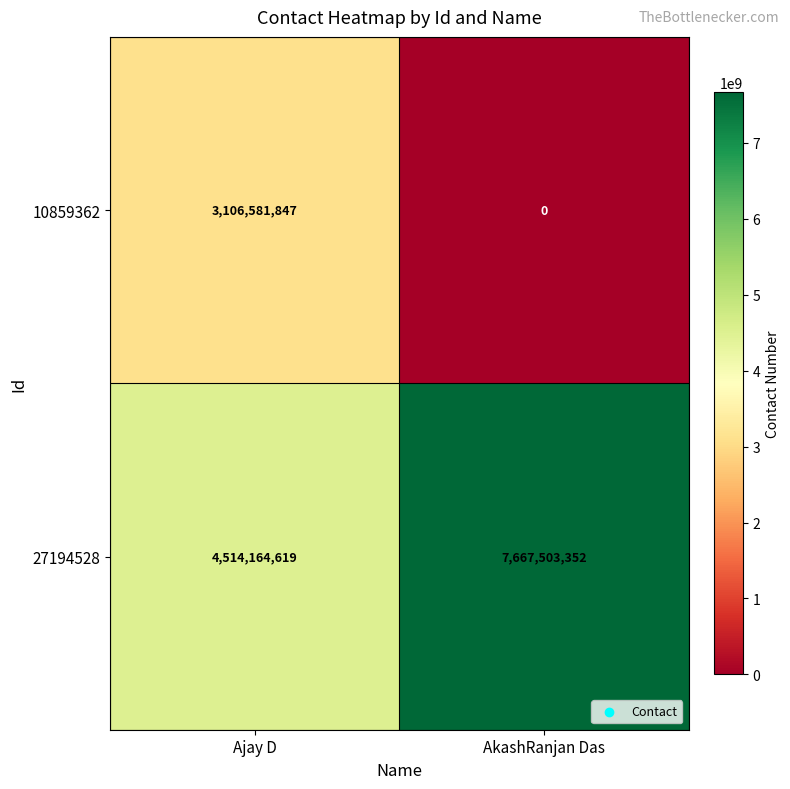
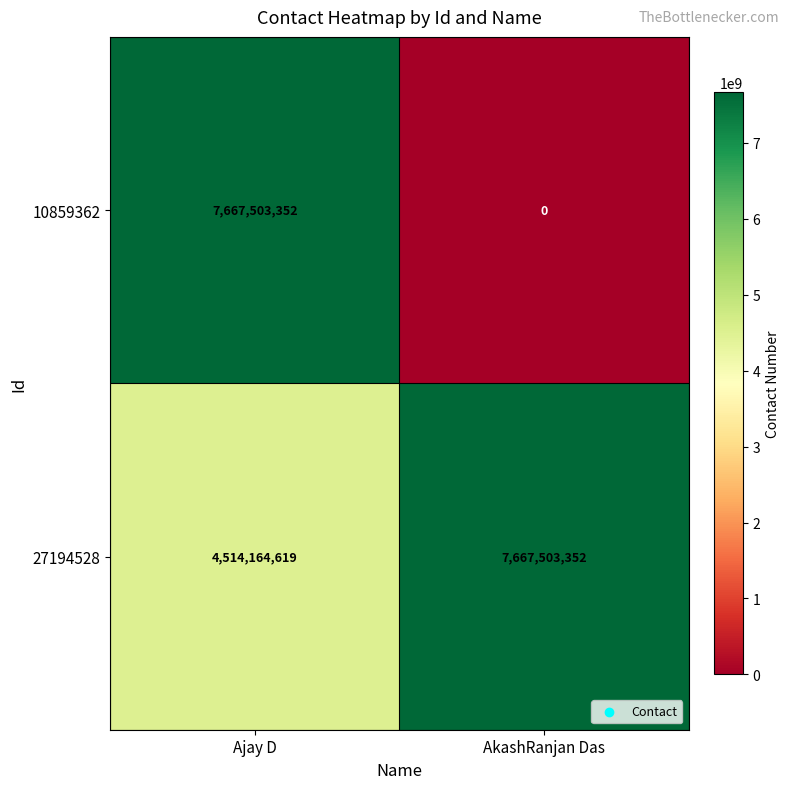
10859362, Ajay D: 3,106,581,847 -> 7,667,503,352
